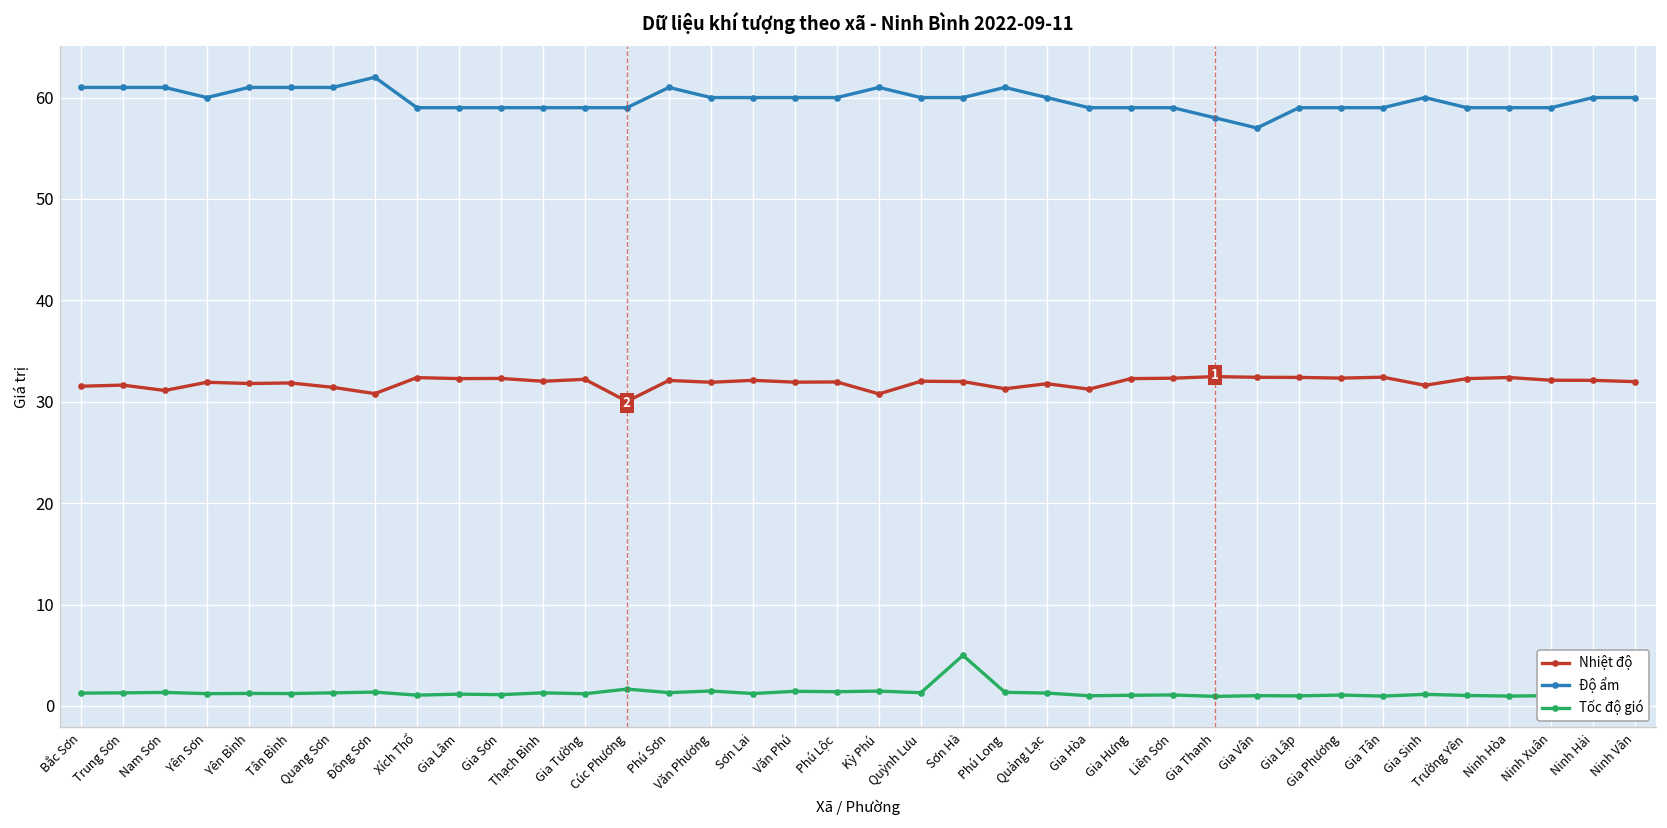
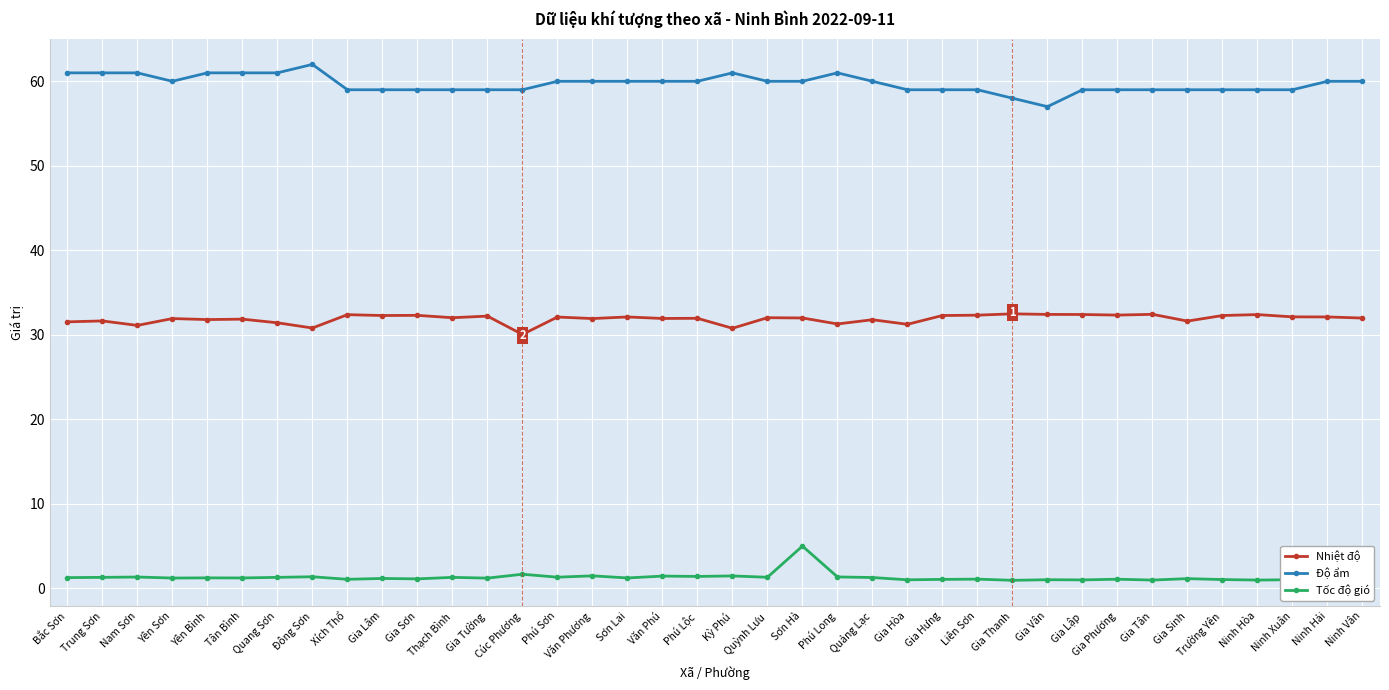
Độ ẩm, Phú Sơn: 61 -> 60
Độ ẩm, Gia Sinh: 60 -> 59
